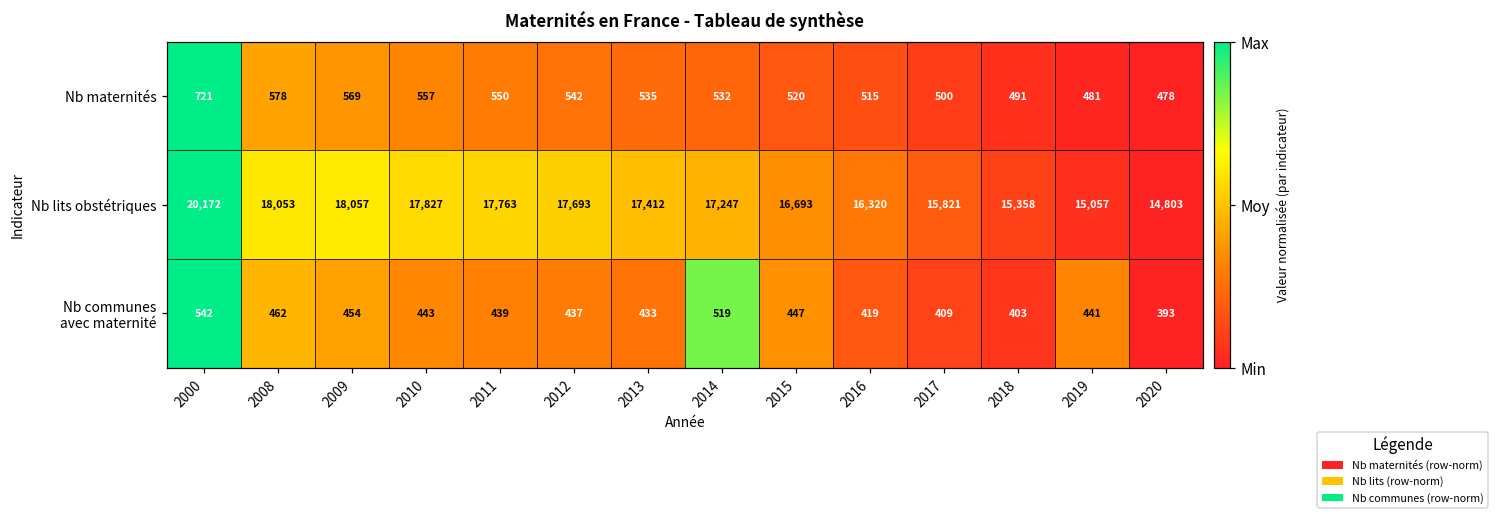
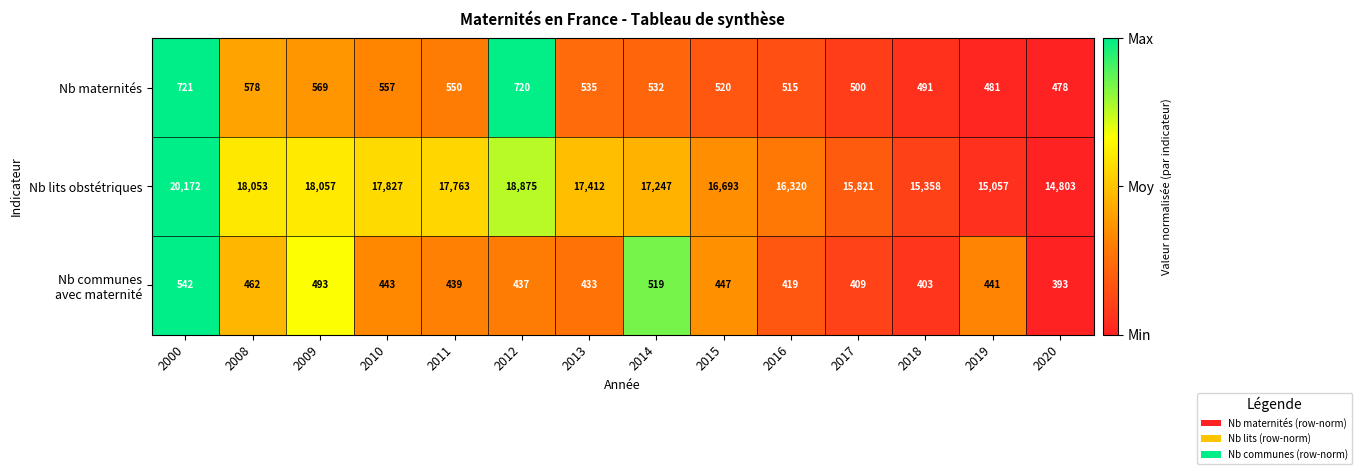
Nb maternités, 2012: 542 -> 720
Nb lits obstétriques, 2012: 17,693 -> 18,875
Nb communes avec maternité, 2009: 454 -> 493
